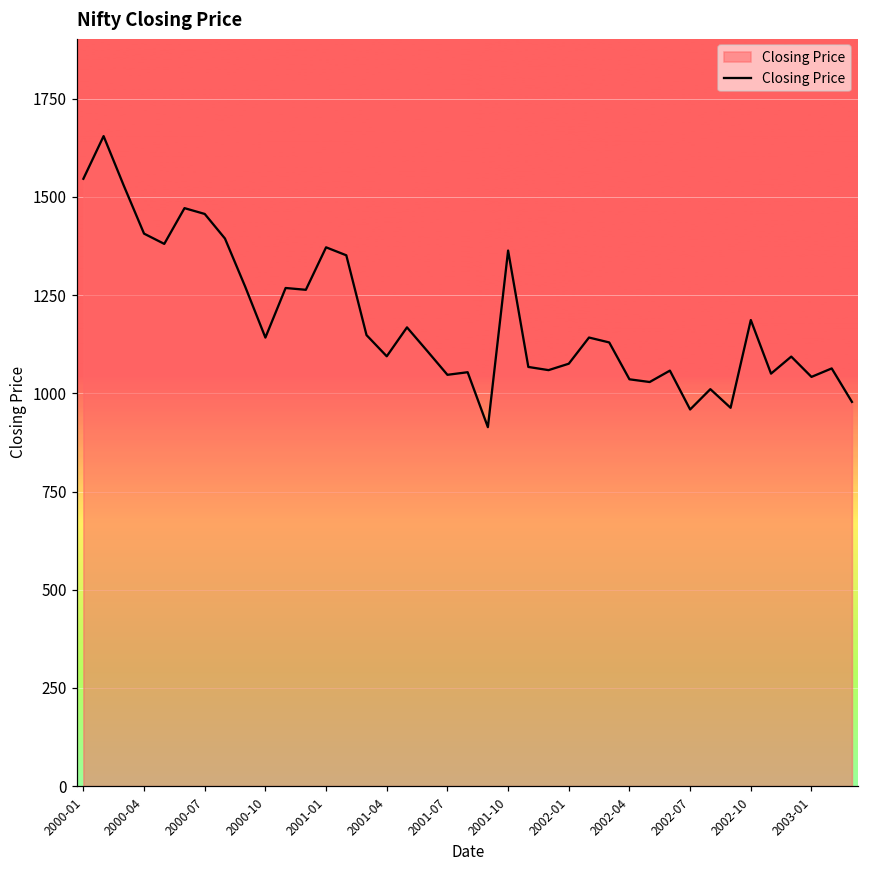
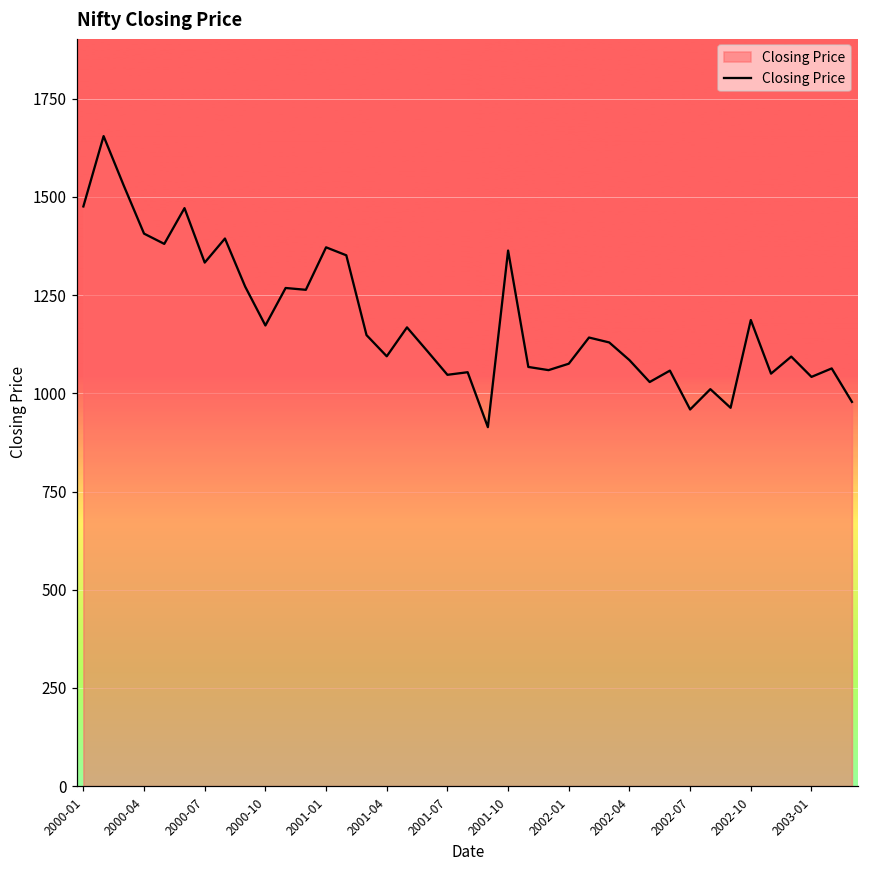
2000-01: 1550 -> 1480
2000-07: 1460 -> 1330
2000-10: 1140 -> 1170
2002-04: 1040 -> 1080
